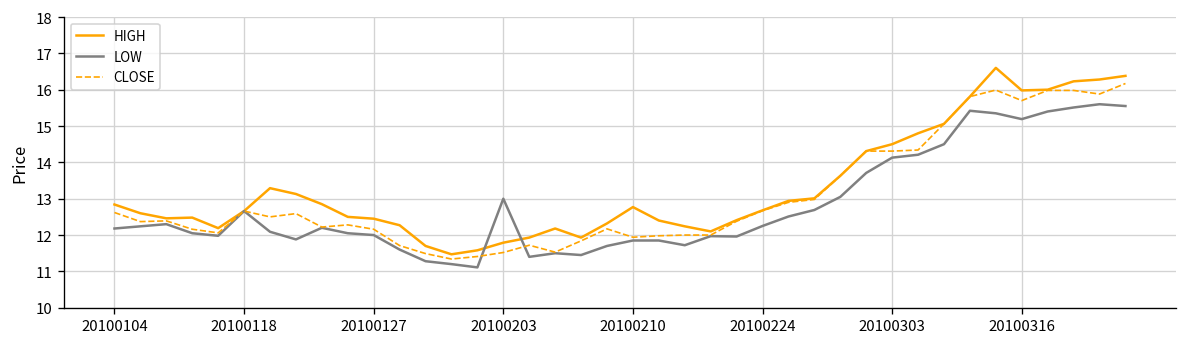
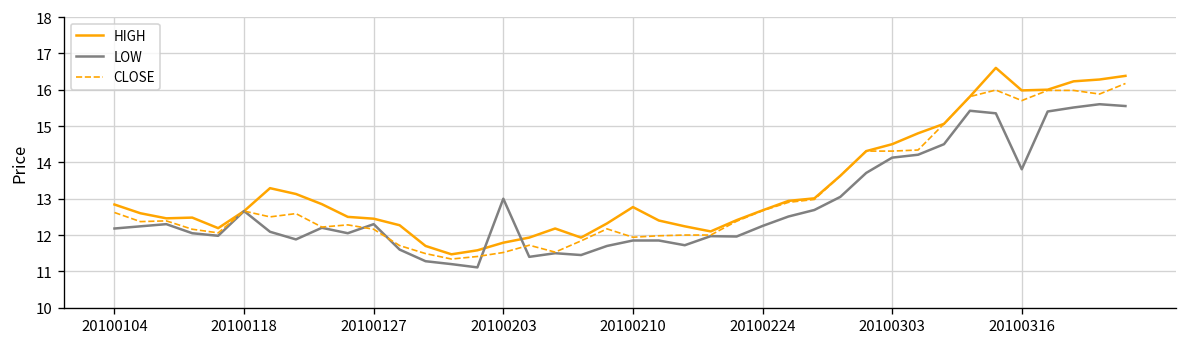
LOW, 20100127: 12.0 -> 12.3
LOW, 20100316: 15.2 -> 13.8
